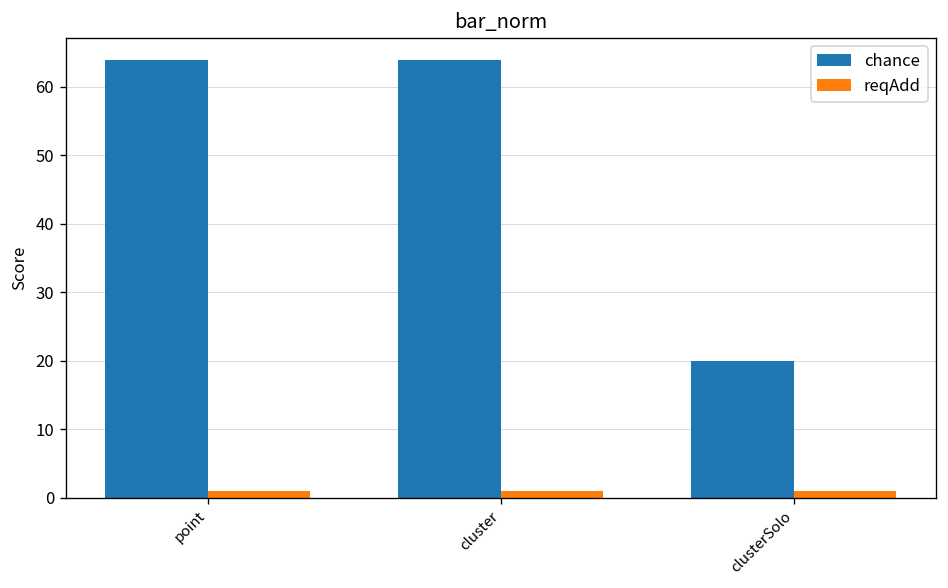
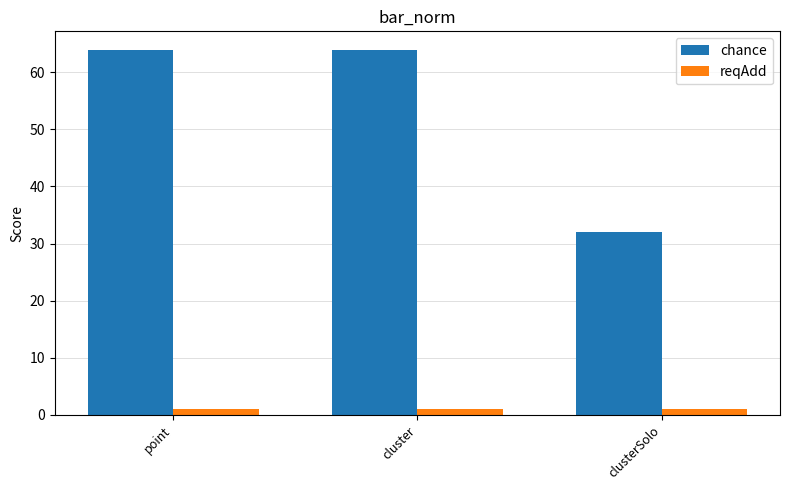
chance, clusterSolo: 20 -> 32
